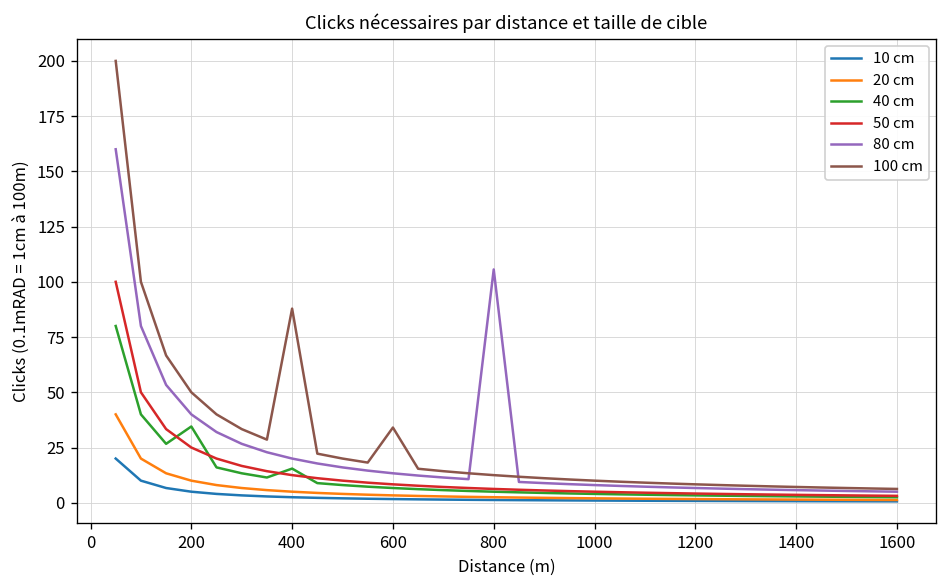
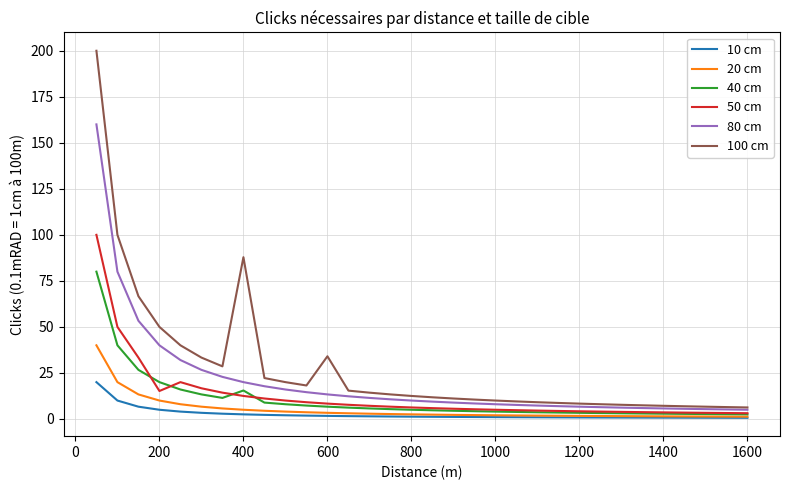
40 cm, 200: 35 -> 20
50 cm, 200: 25 -> 15
80 cm, 800: 106 -> 10
